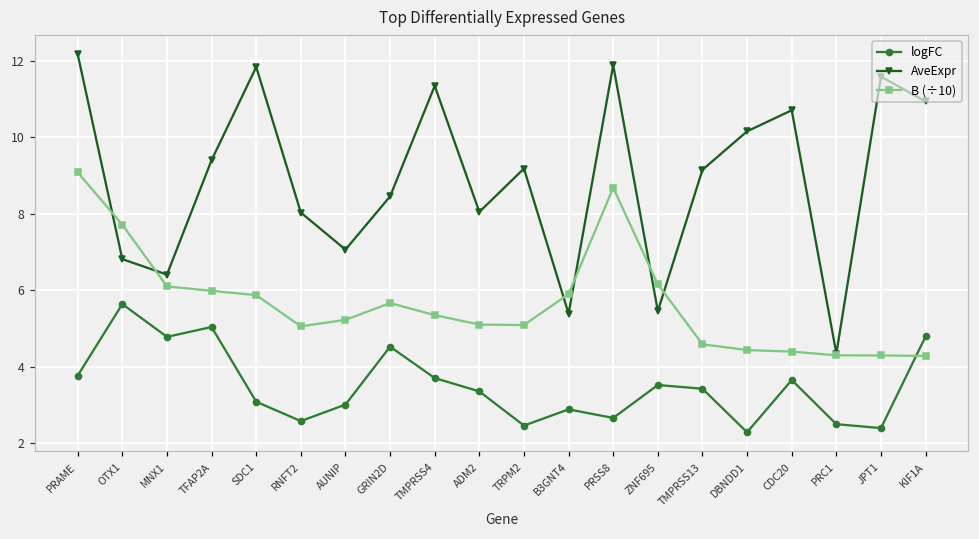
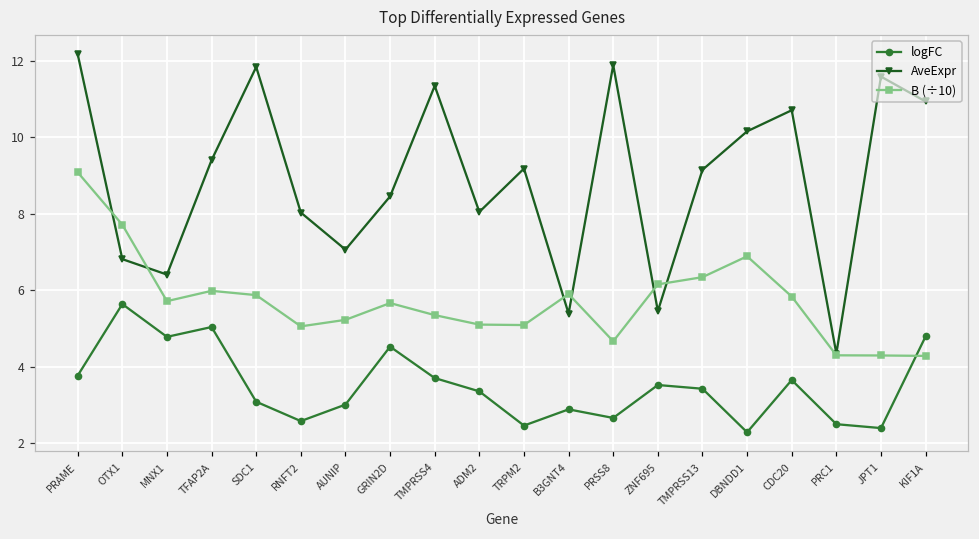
B (÷10), MNX1: 6.1 -> 5.7
B (÷10), PRSS8: 8.7 -> 4.7
B (÷10), TMPRSS13: 4.6 -> 6.3
B (÷10), DBNDD1: 4.4 -> 6.9
B (÷10), CDC20: 4.4 -> 5.8
